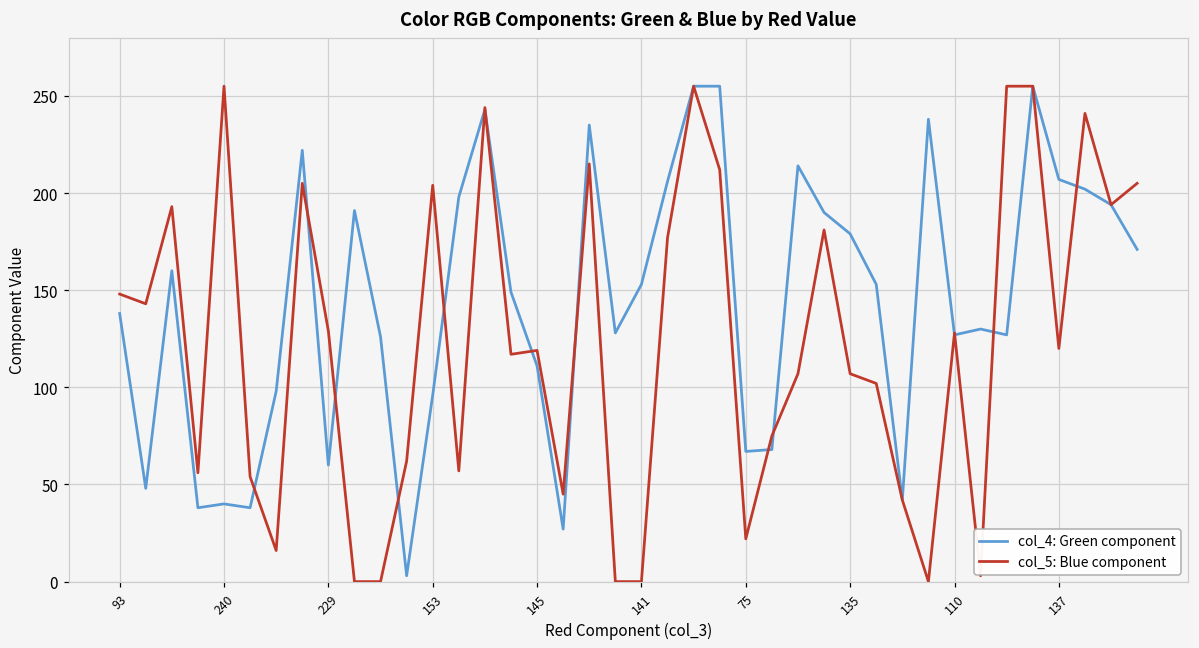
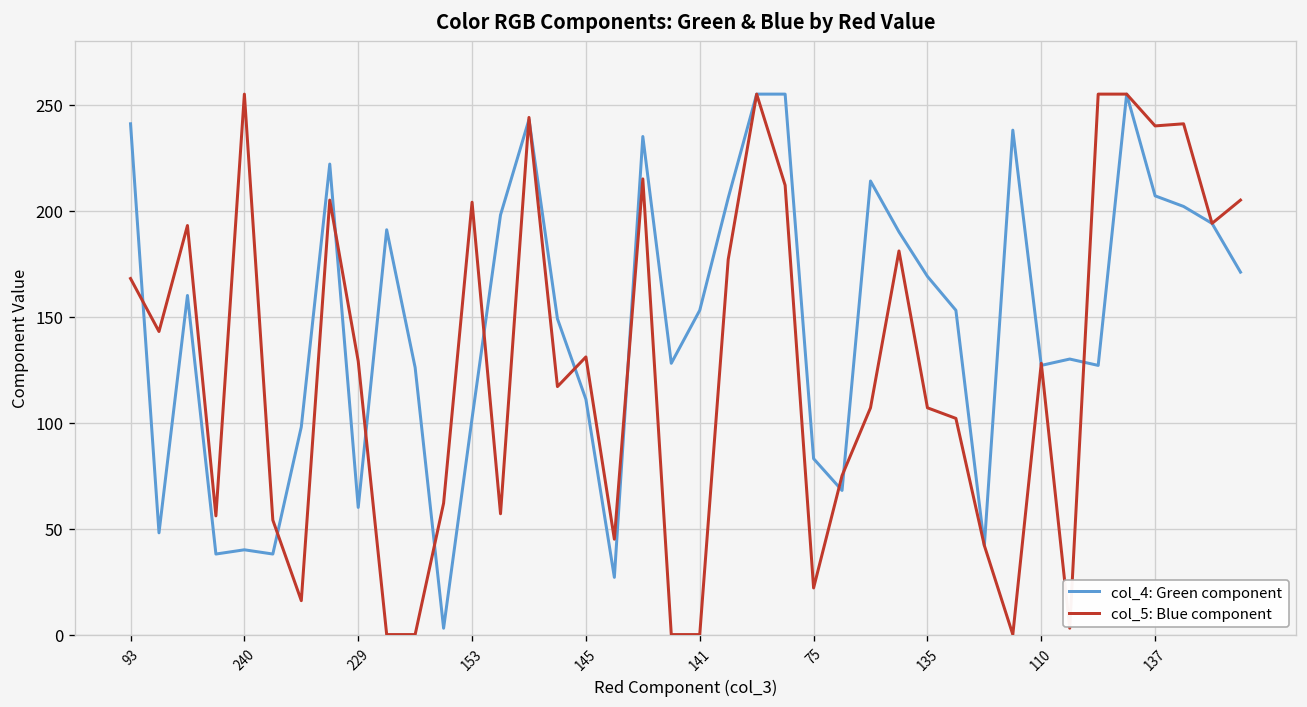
col_4: Green component, 93: 138 -> 241
col_5: Blue component, 93: 148 -> 168
col_4: Green component, 153: 96 -> 102
col_5: Blue component, 145: 119 -> 131
col_4: Green component, 75: 67 -> 83
col_4: Green component, 135: 179 -> 169
col_5: Blue component, 137: 120 -> 240
